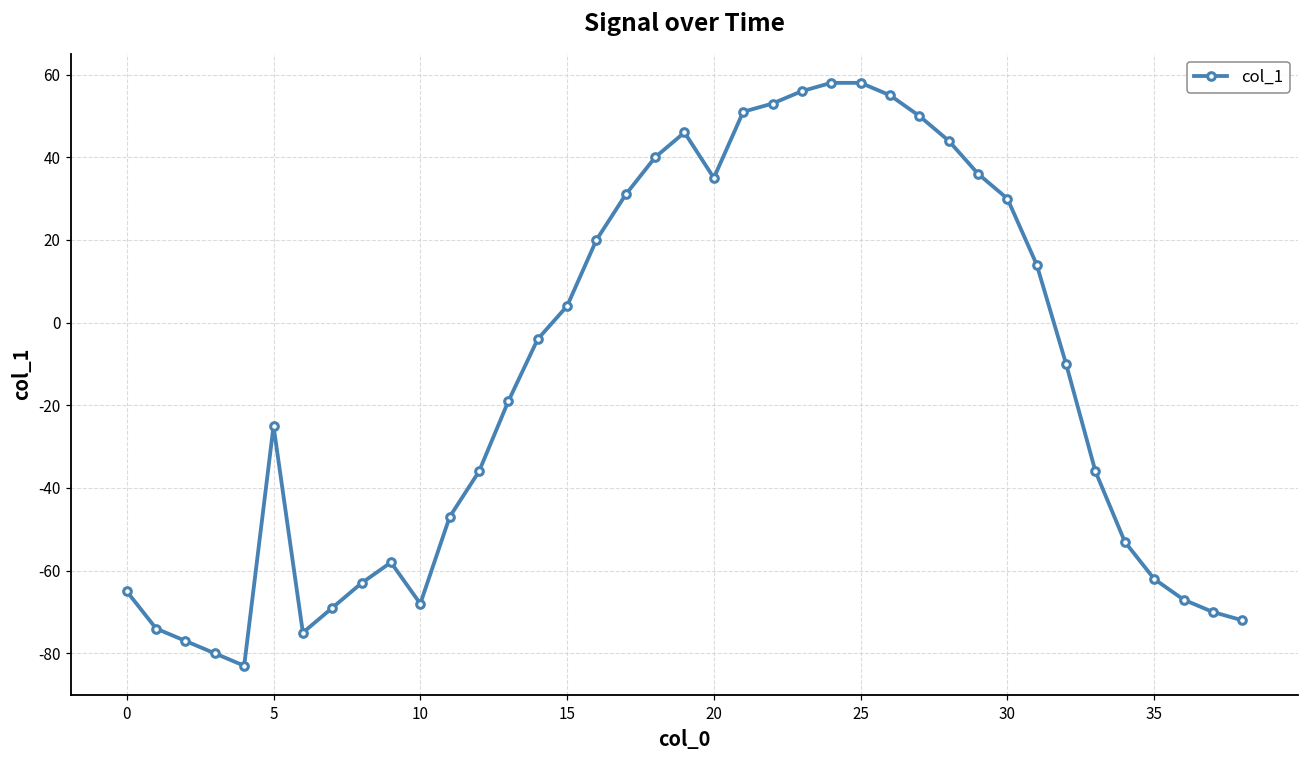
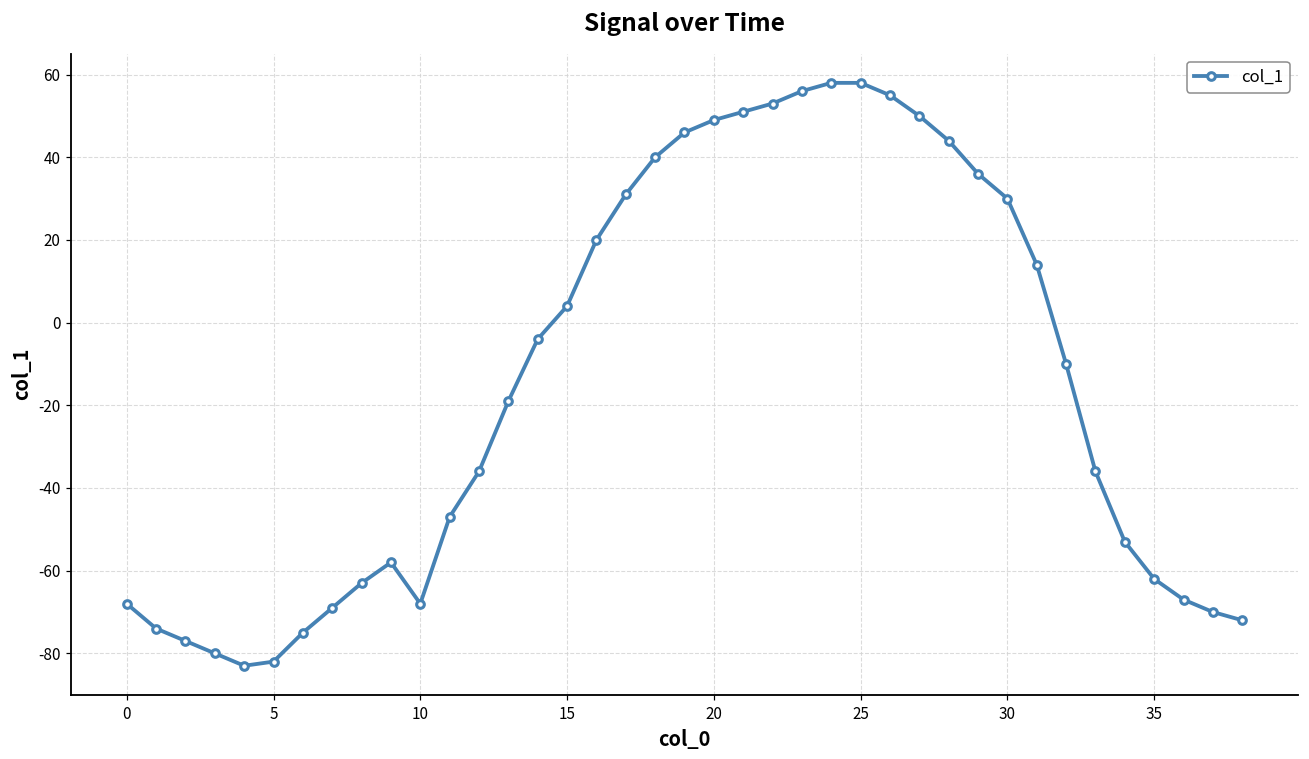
0: -65 -> -68
5: -25 -> -82
20: 35 -> 49
